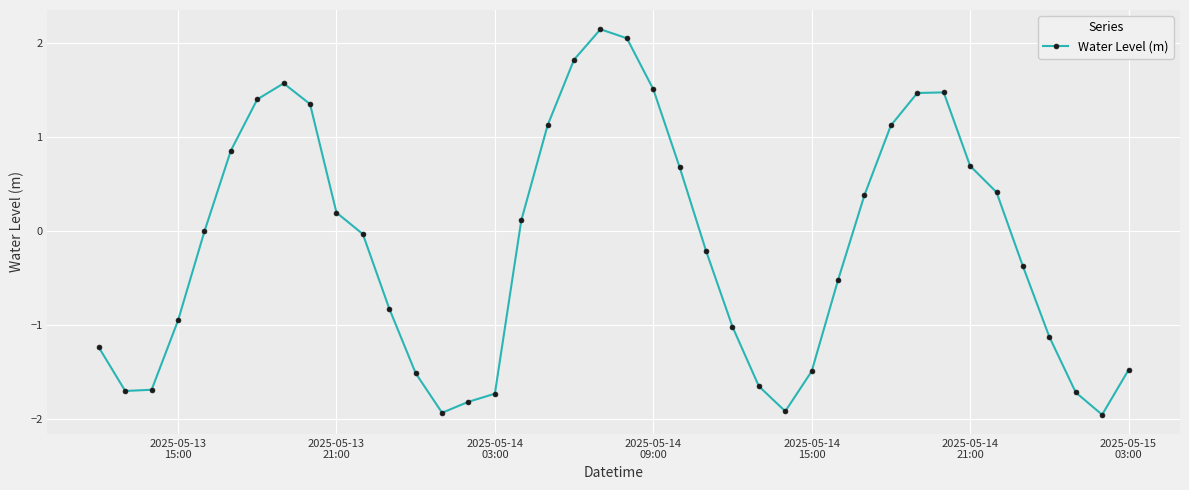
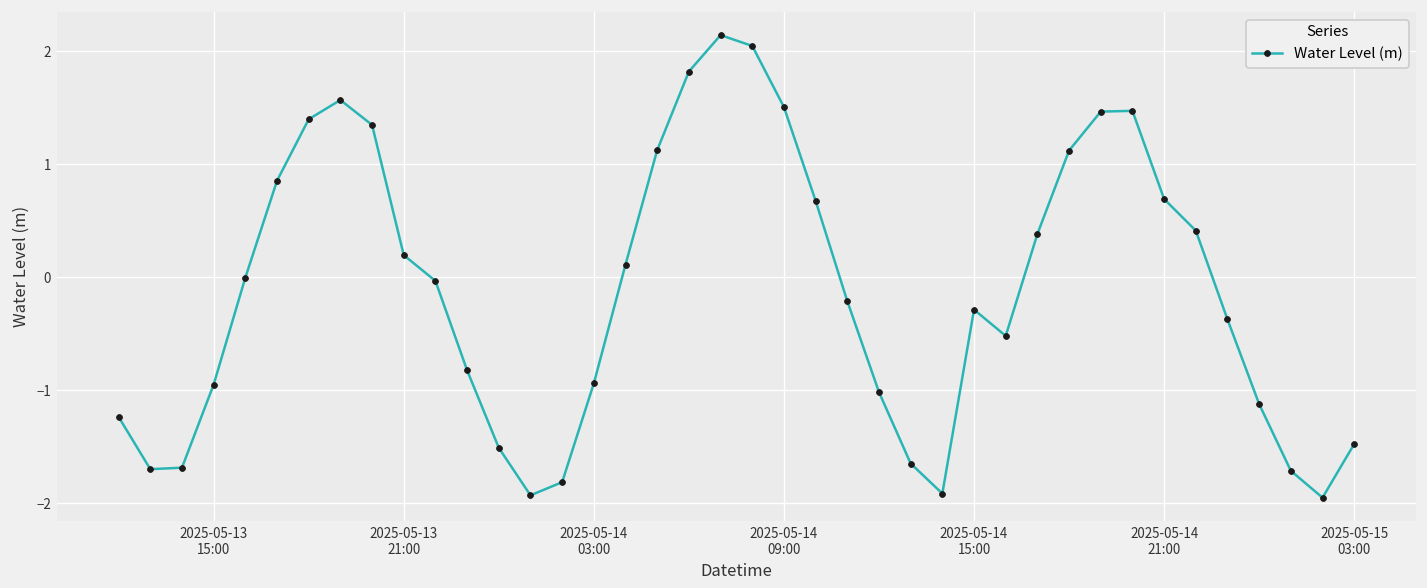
2025-05-14 03:00: -1.7 -> -0.9
2025-05-14 15:00: -1.5 -> -0.3
